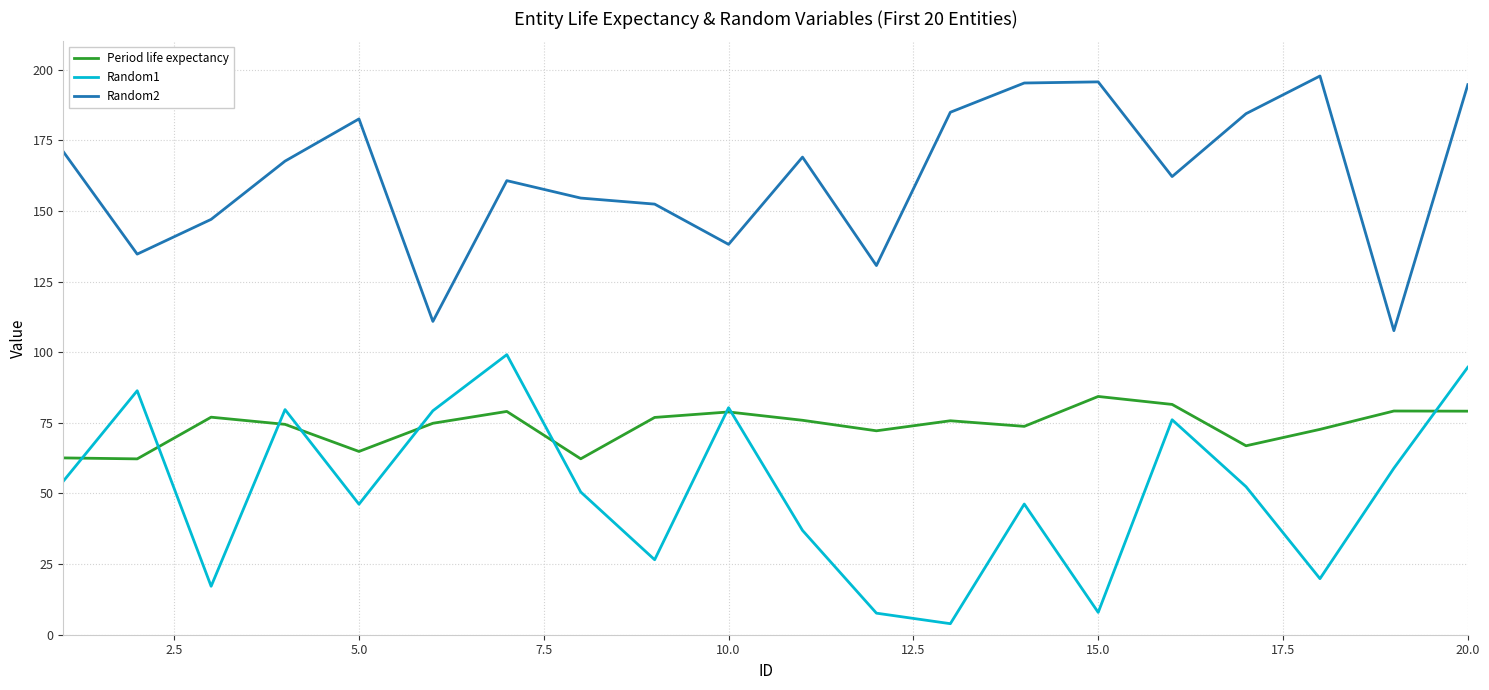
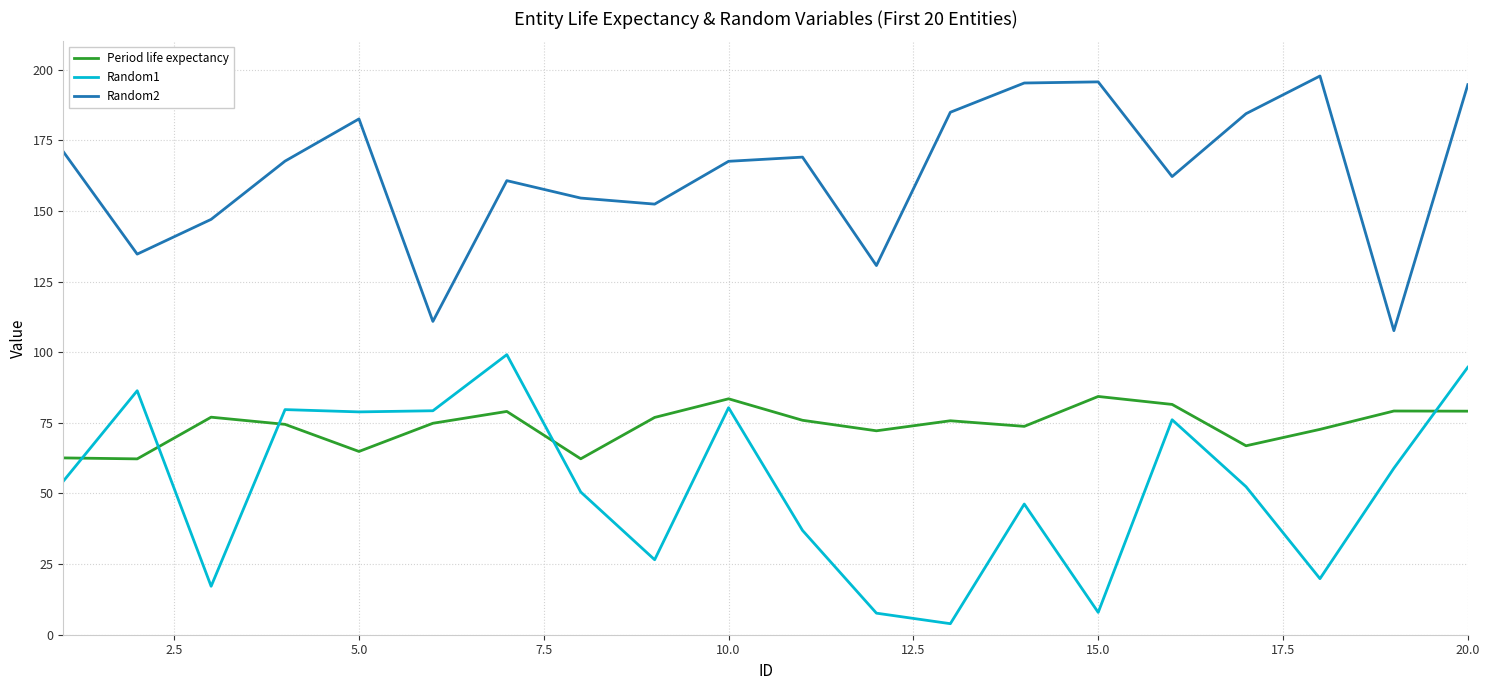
Random1, 5.0: 46 -> 79
Period life expectancy, 10.0: 79 -> 83
Random2, 10.0: 138 -> 168
